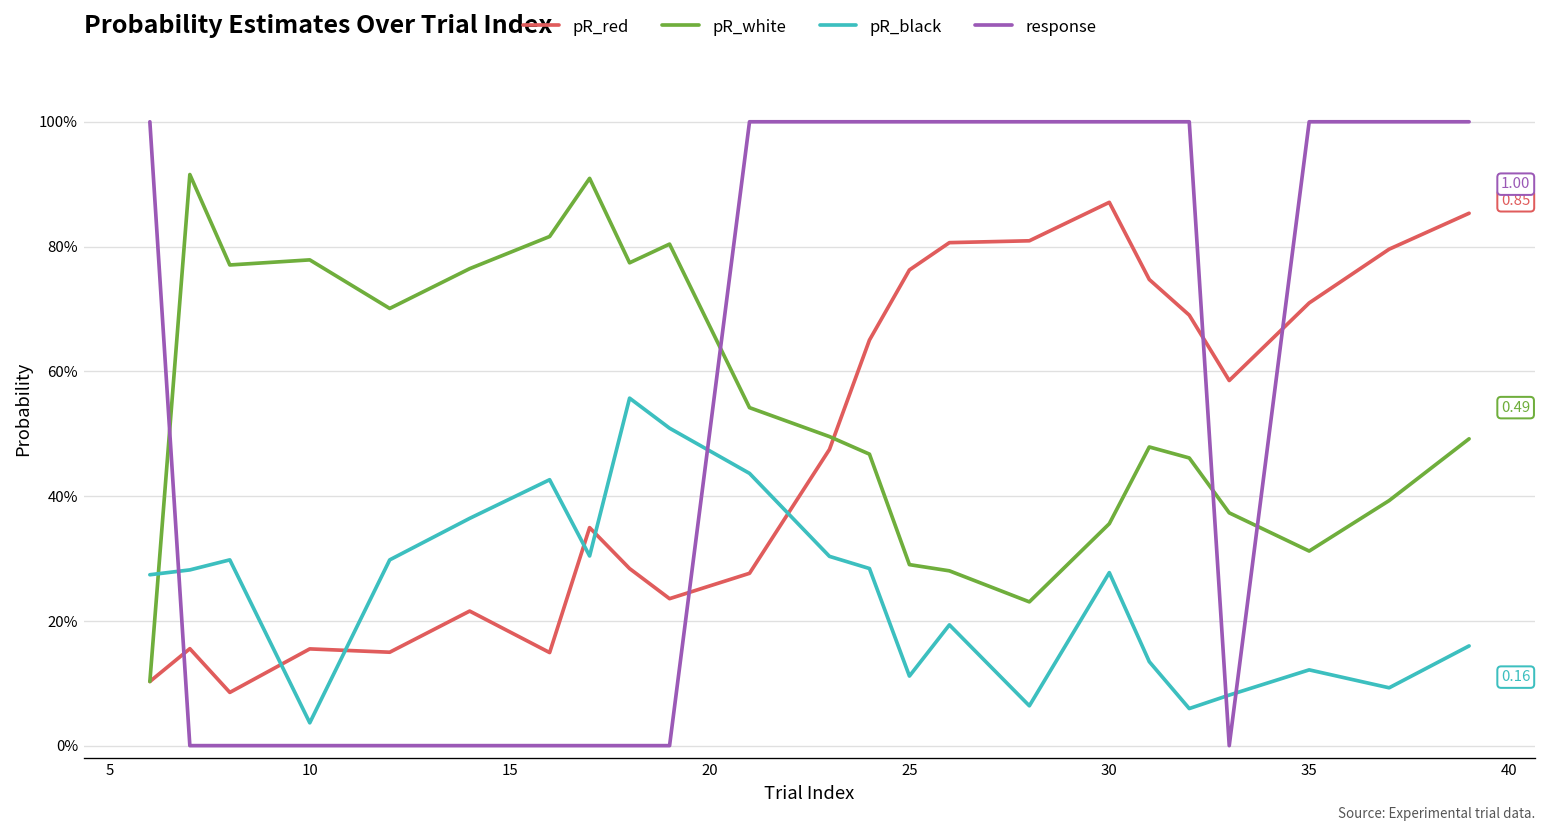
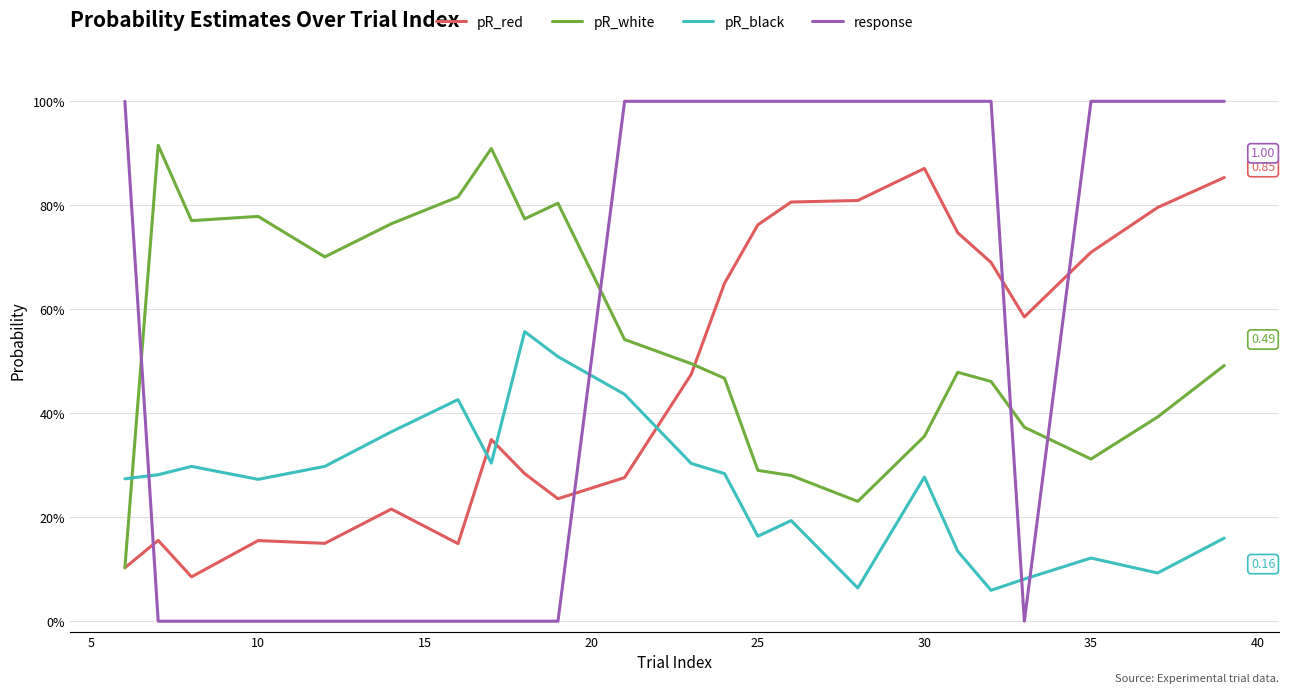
pR_black, 10: 4% -> 27%
pR_black, 25: 11% -> 16%
